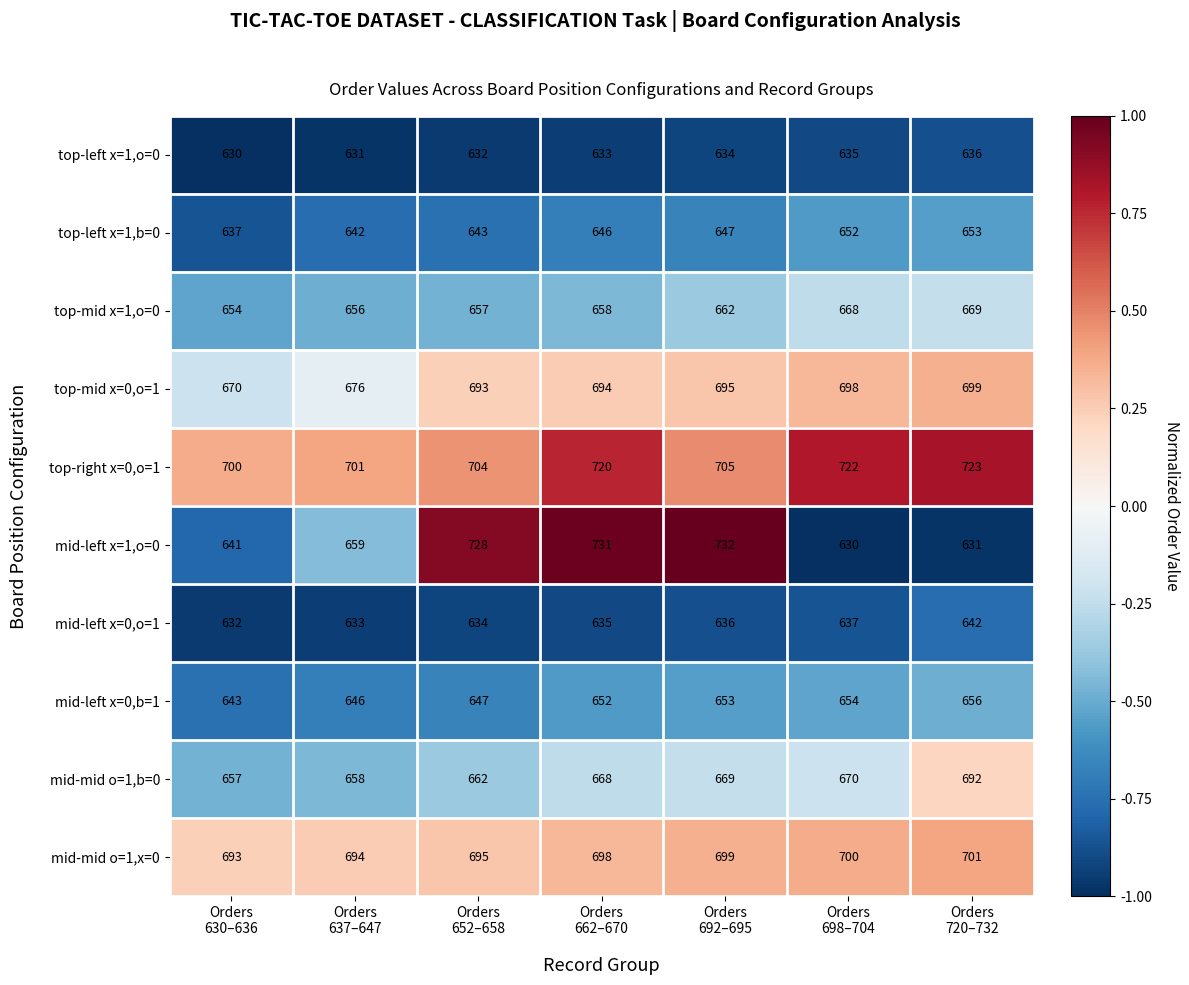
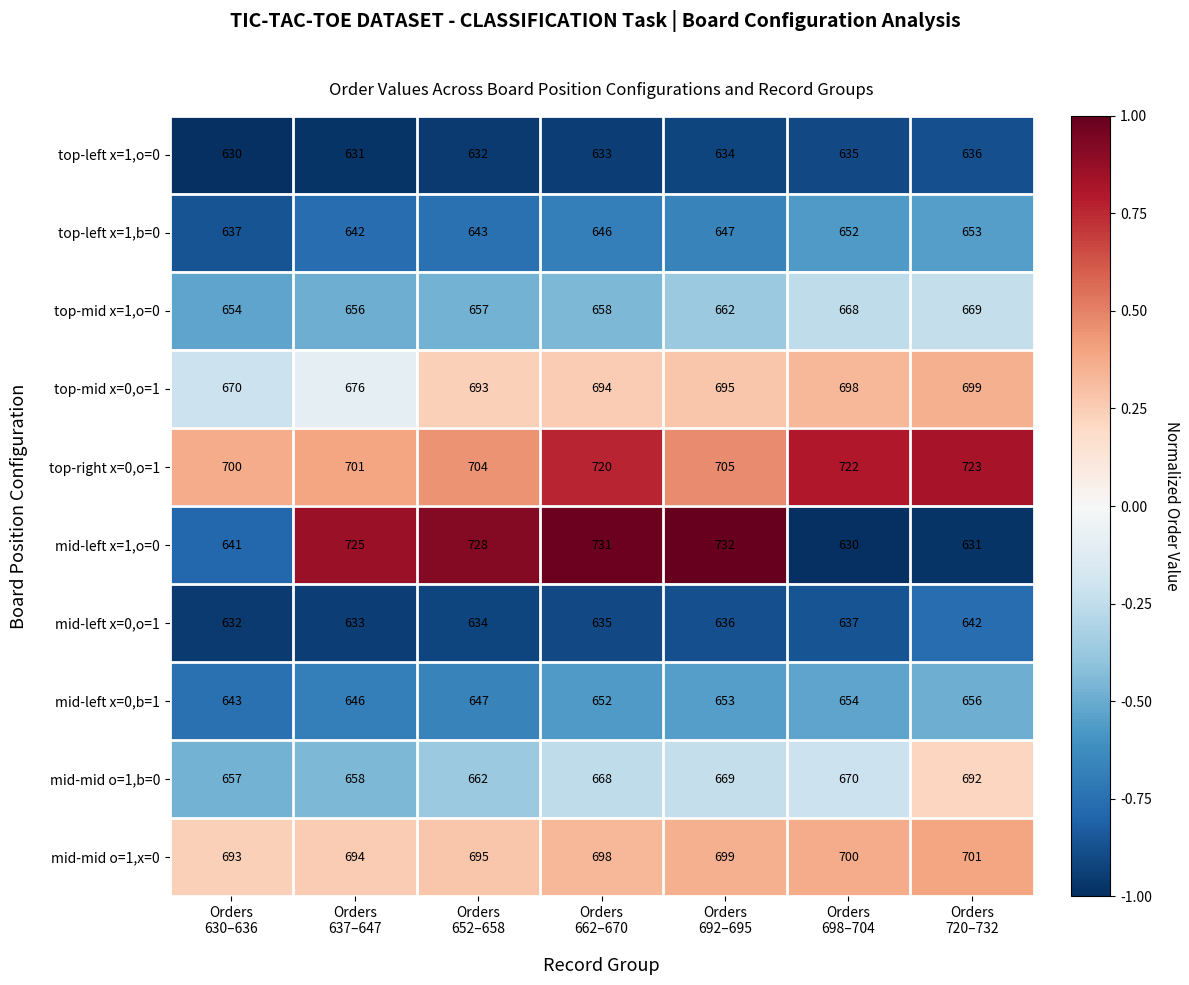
mid-left x=1,o=0, Orders 637–647: 659 -> 725
